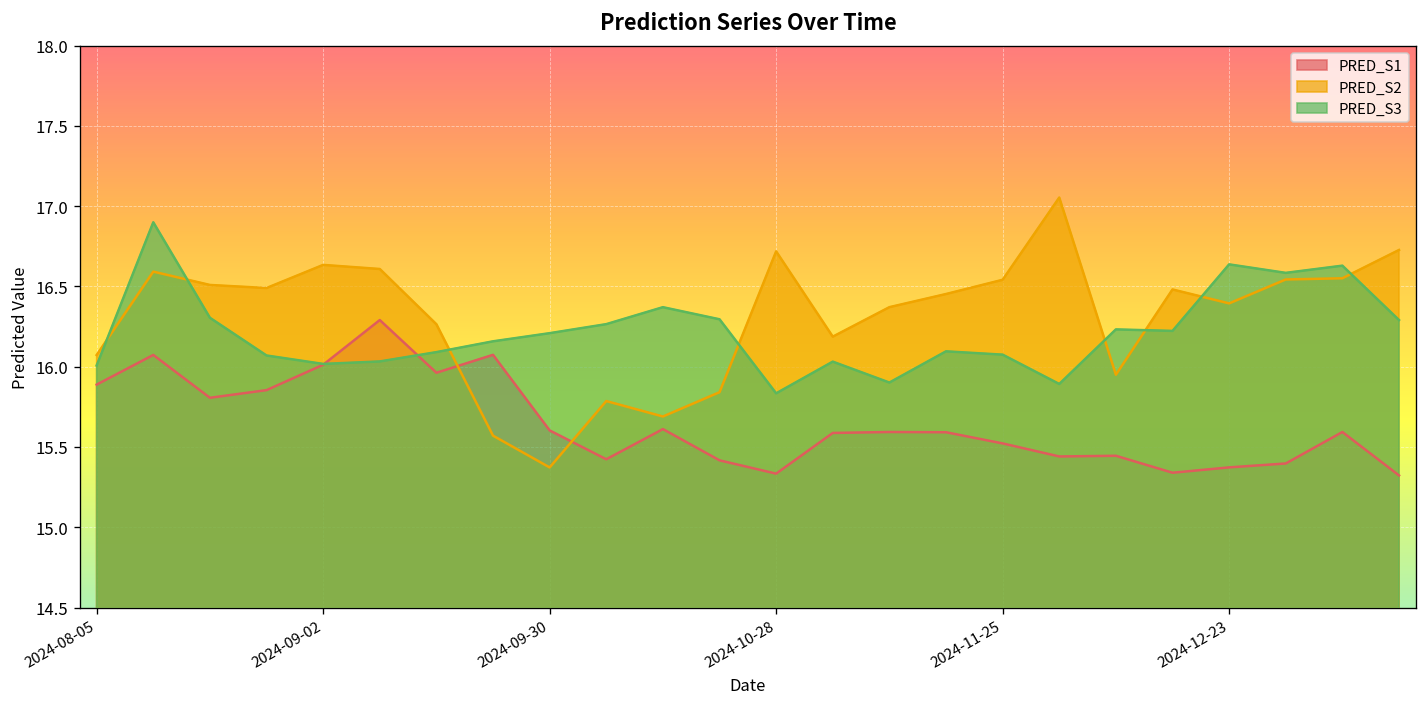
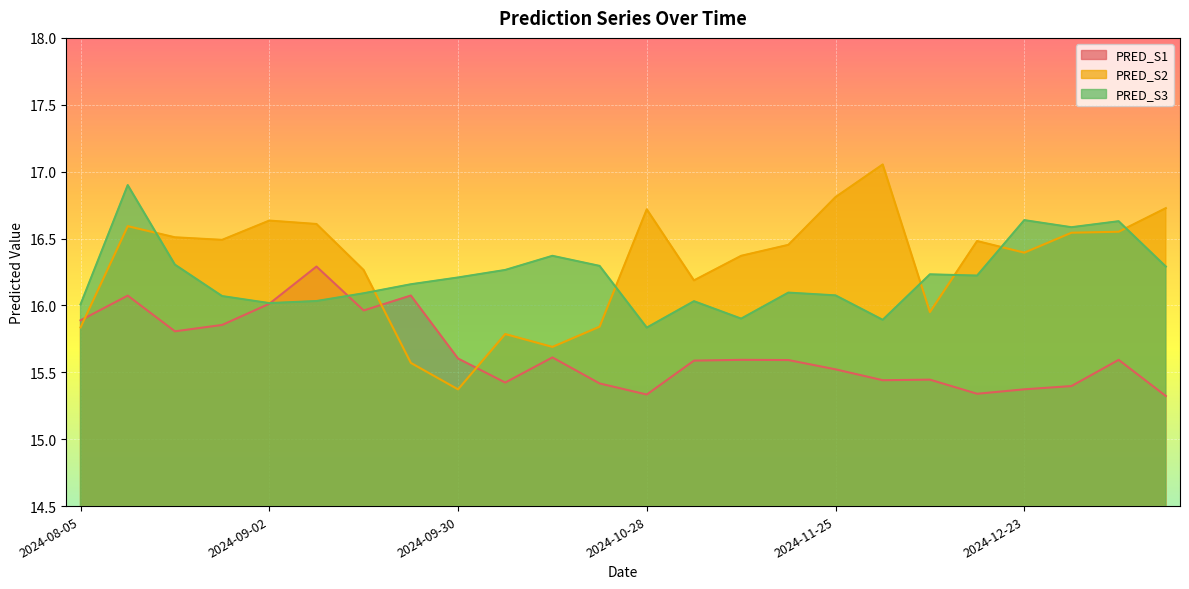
PRED_S2, 2024-08-05: 16.07 -> 15.84
PRED_S2, 2024-11-25: 16.54 -> 16.81
